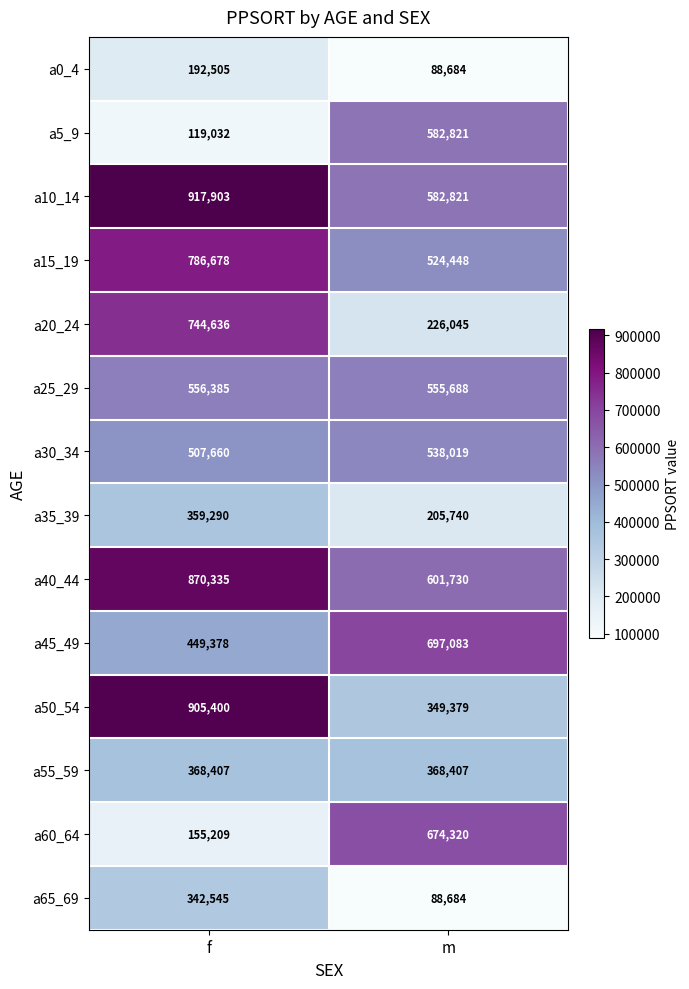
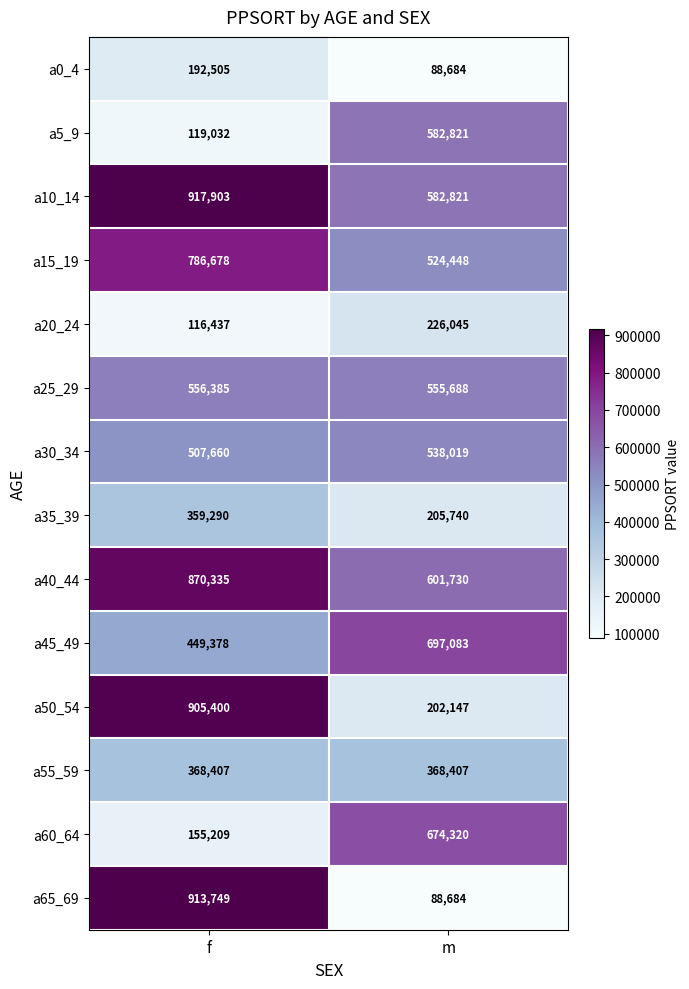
a20_24, f: 744,636 -> 116,437
a50_54, m: 349,379 -> 202,147
a65_69, f: 342,545 -> 913,749
